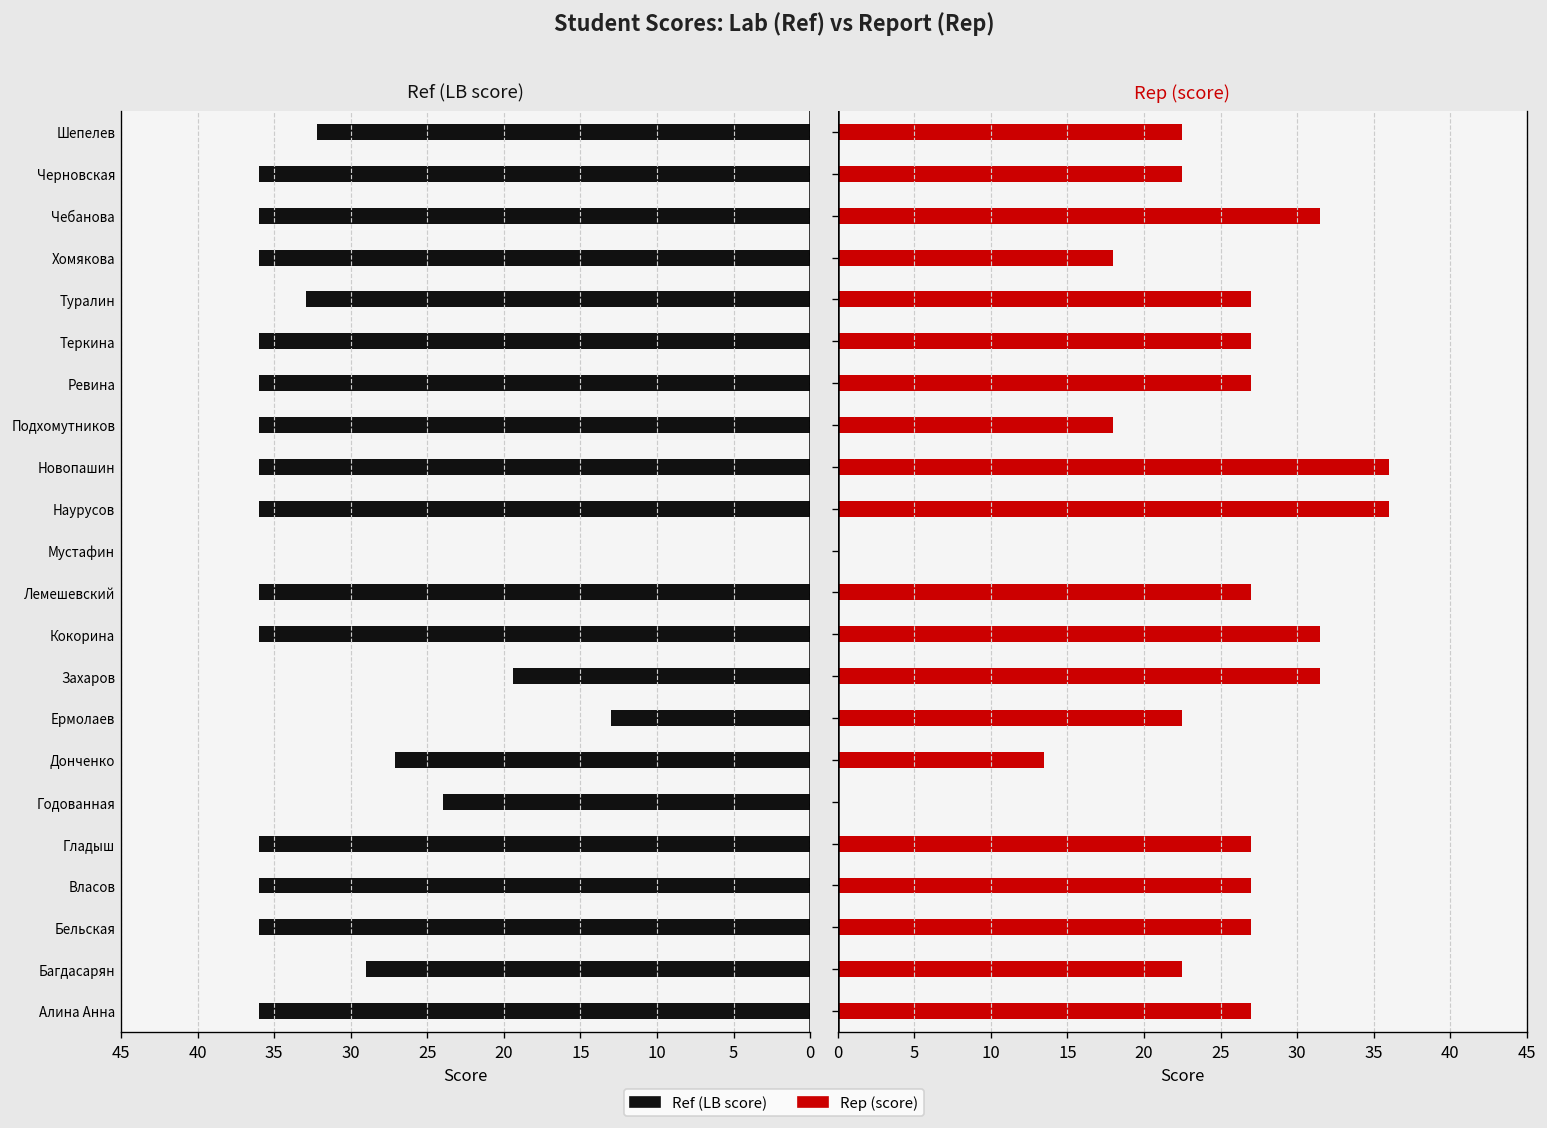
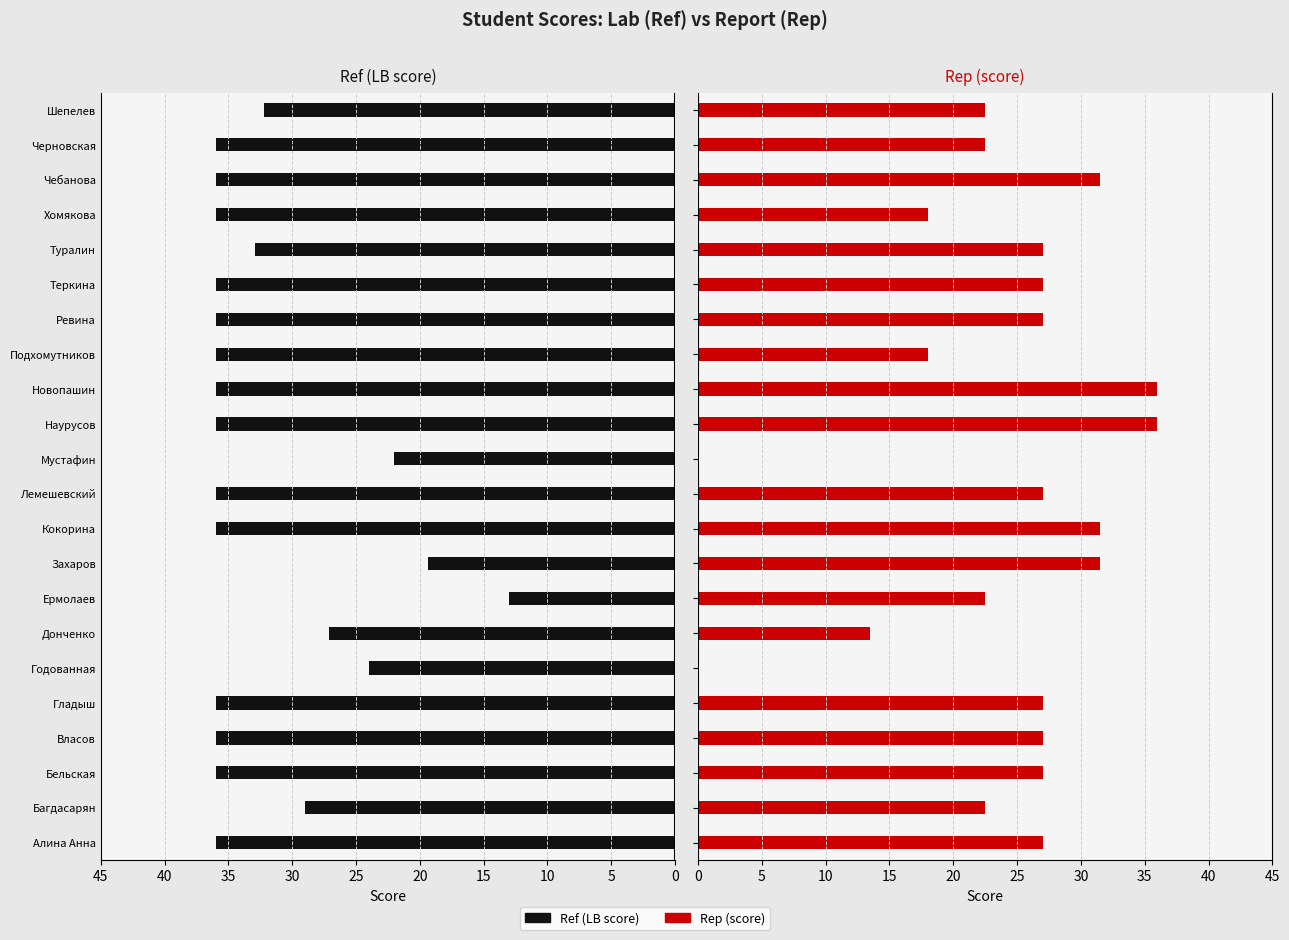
Ref (LB score), Мустафин: 0 -> 22
